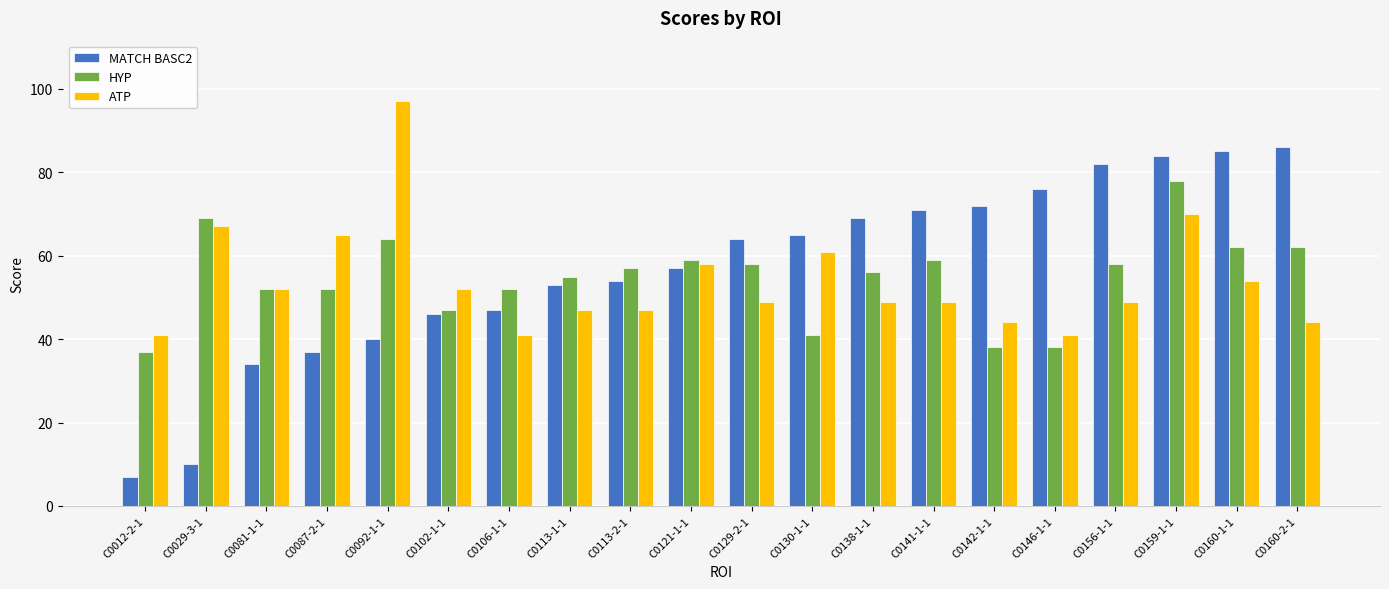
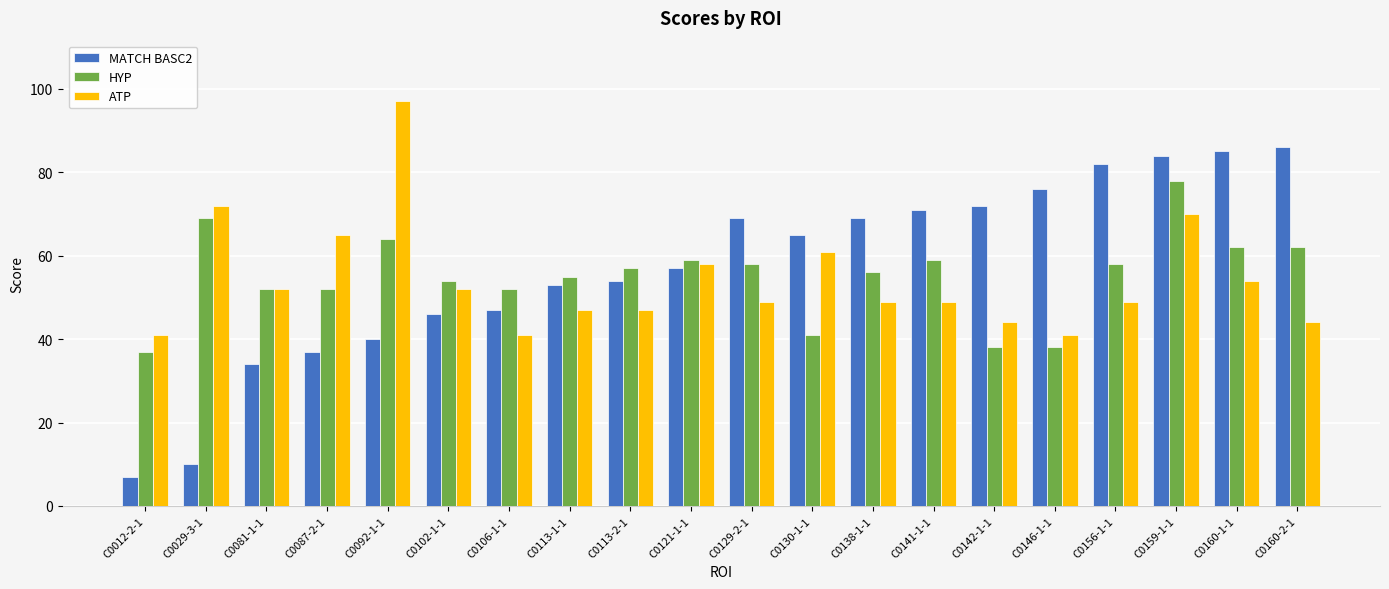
ATP, C0029-3-1: 67 -> 72
HYP, C0102-1-1: 47 -> 54
MATCH BASC2, C0129-2-1: 64 -> 69
